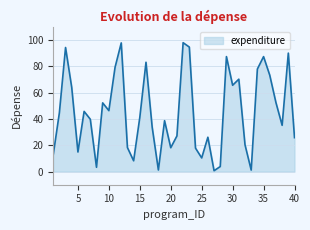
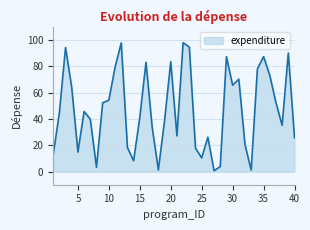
10: 46 -> 54
20: 18 -> 84
